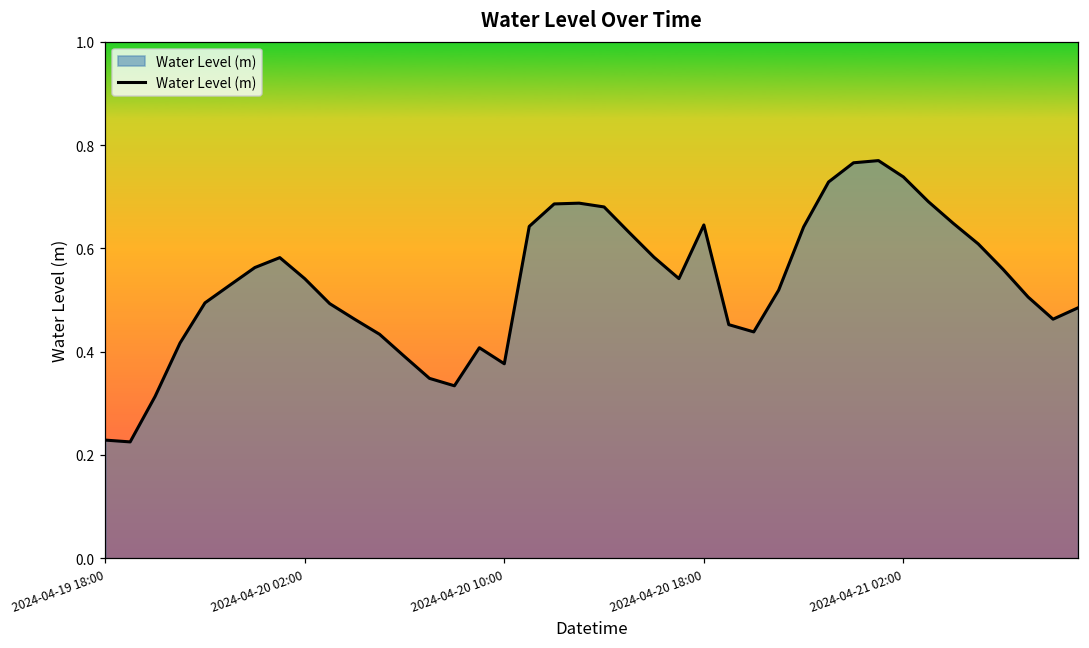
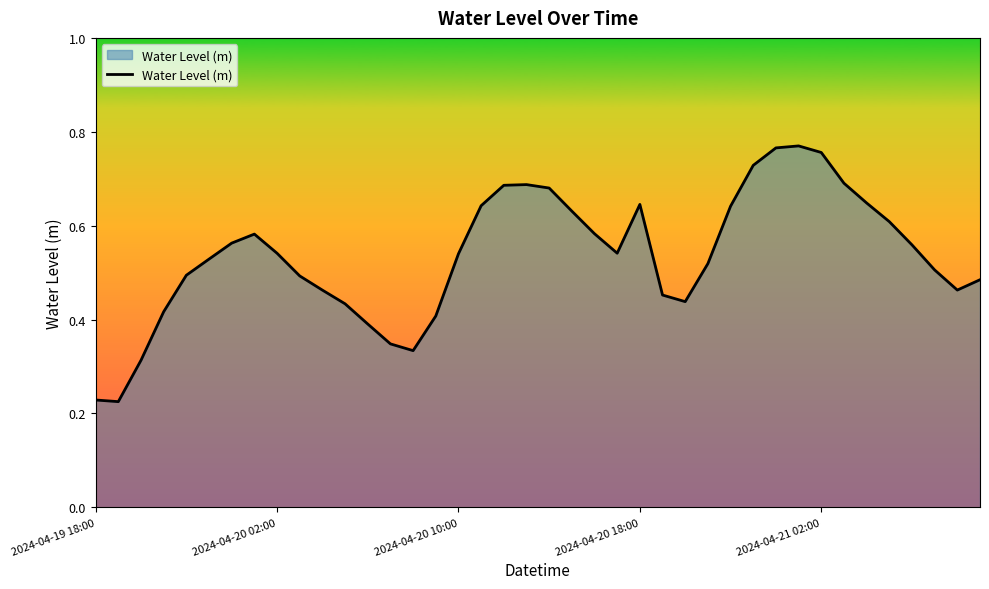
2024-04-20 10:00: 0.38 -> 0.54
2024-04-21 02:00: 0.74 -> 0.76
